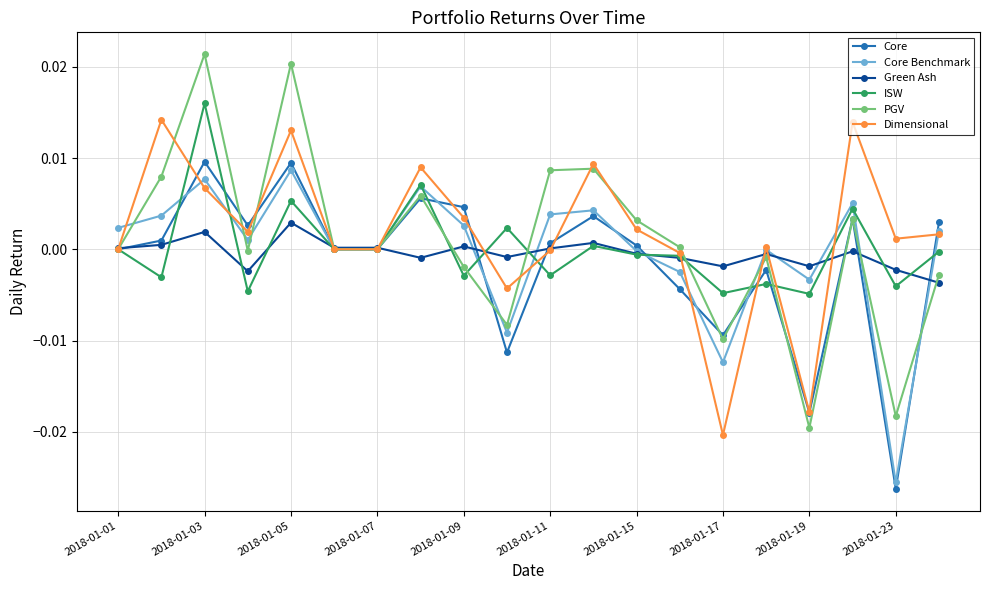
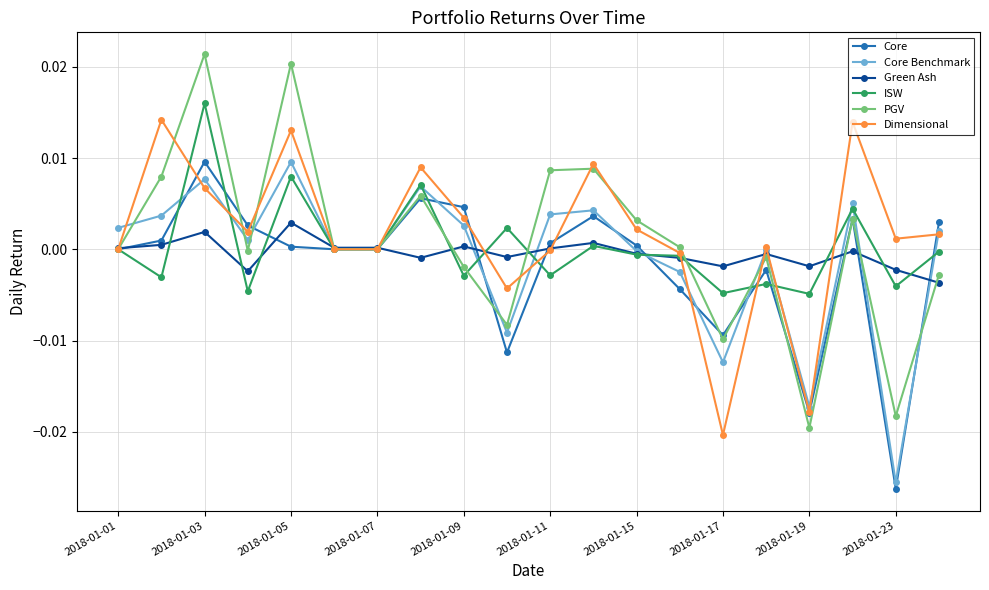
Core, 2018-01-05: 0.009 -> 0.000
Core Benchmark, 2018-01-05: 0.009 -> 0.010
ISW, 2018-01-05: 0.005 -> 0.008
Core Benchmark, 2018-01-19: -0.003 -> -0.017
